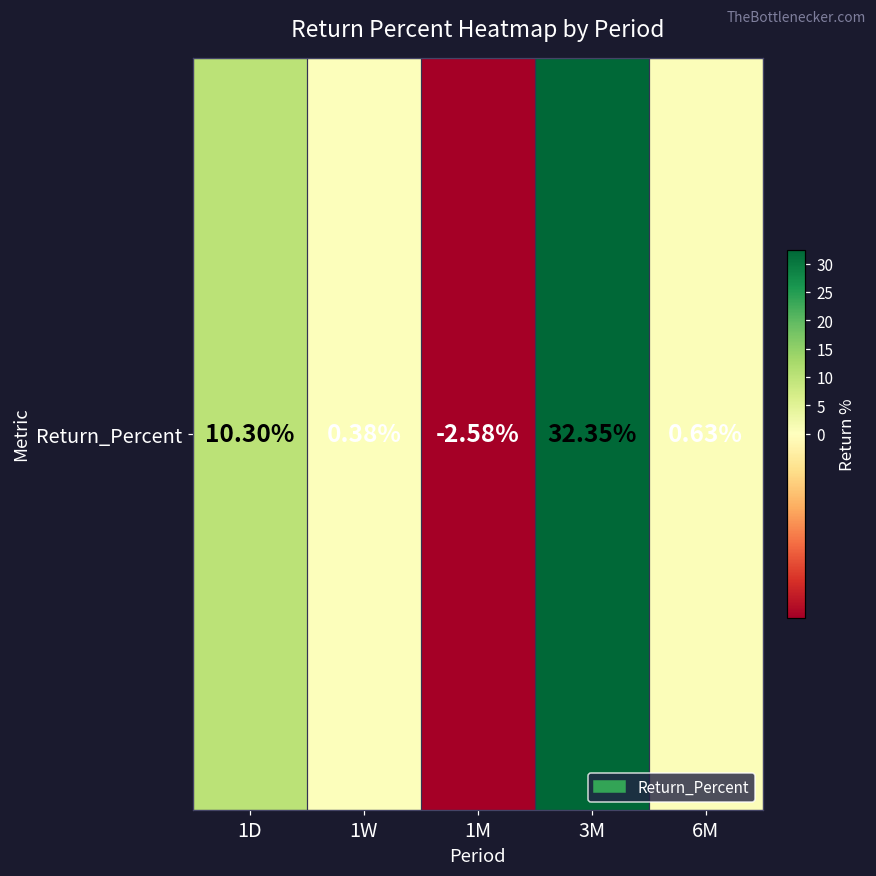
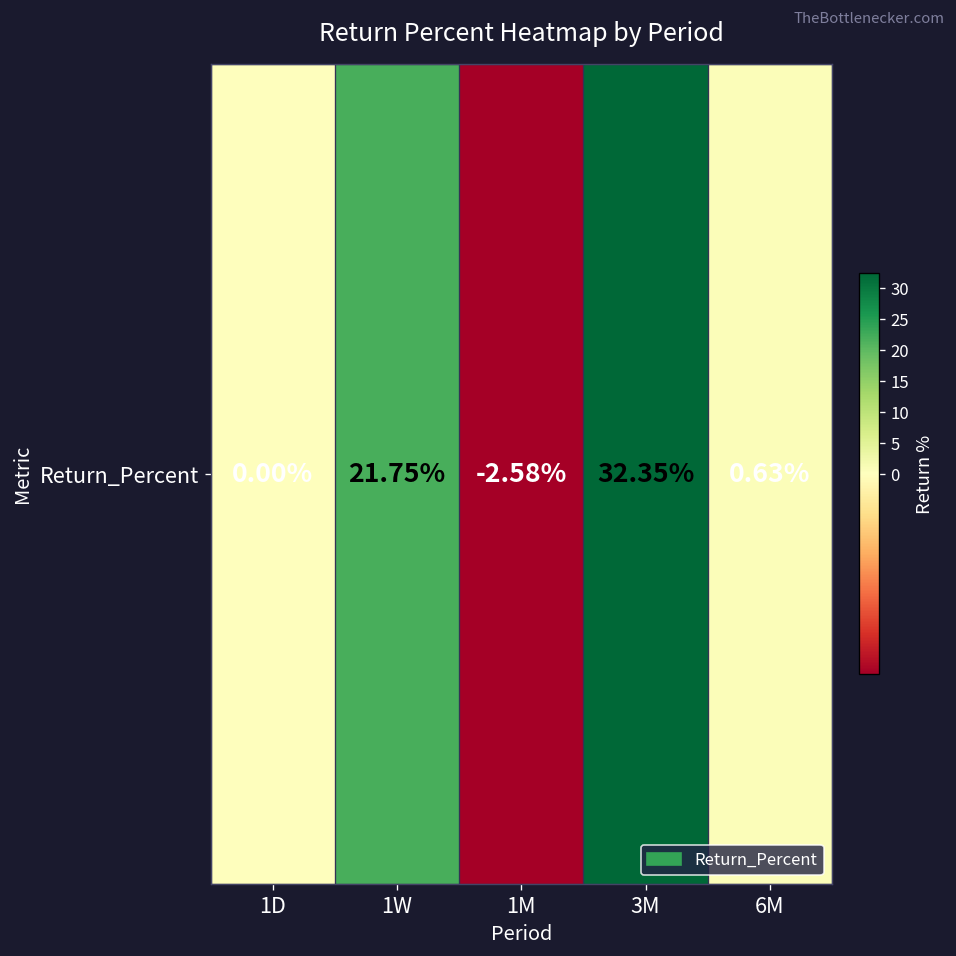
Return_Percent, 1D: 10.30% -> 0.00%
Return_Percent, 1W: 0.38% -> 21.75%
